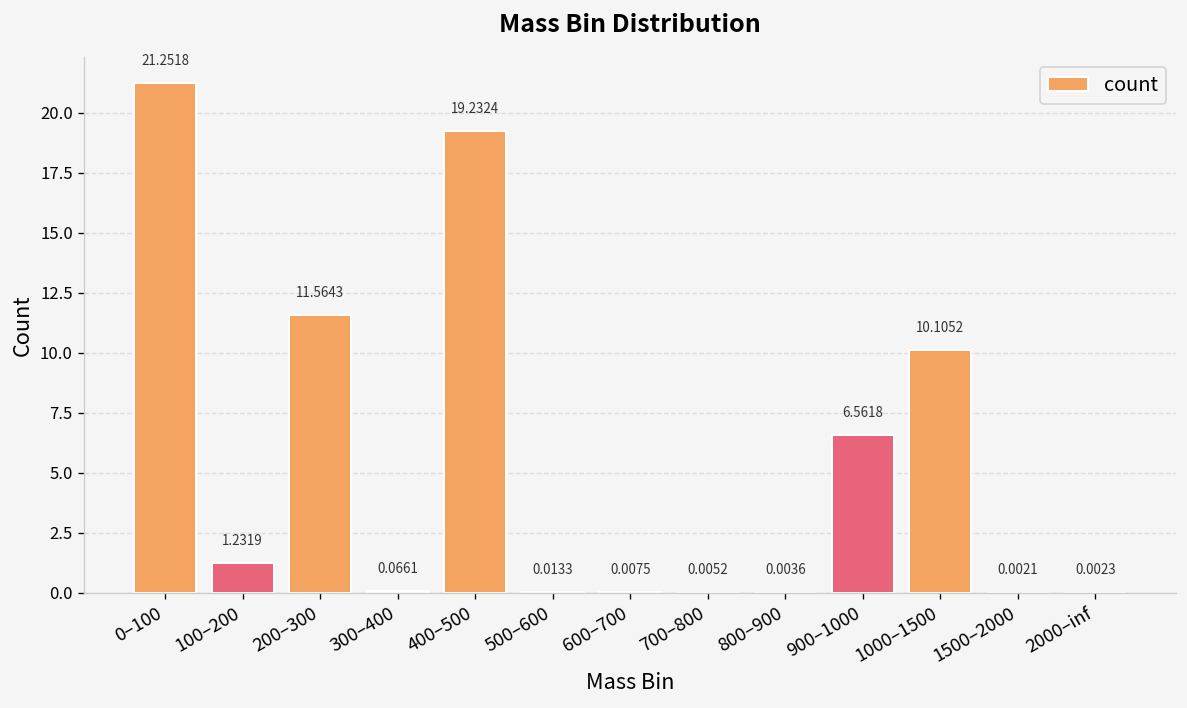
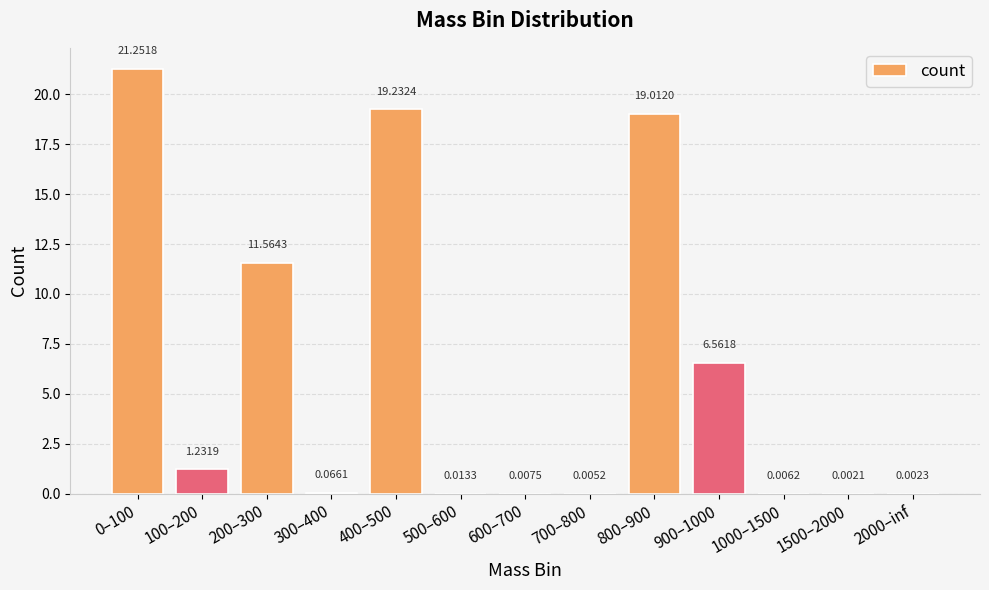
800–900: 0.0036 -> 19.0120
1000–1500: 10.1052 -> 0.0062
